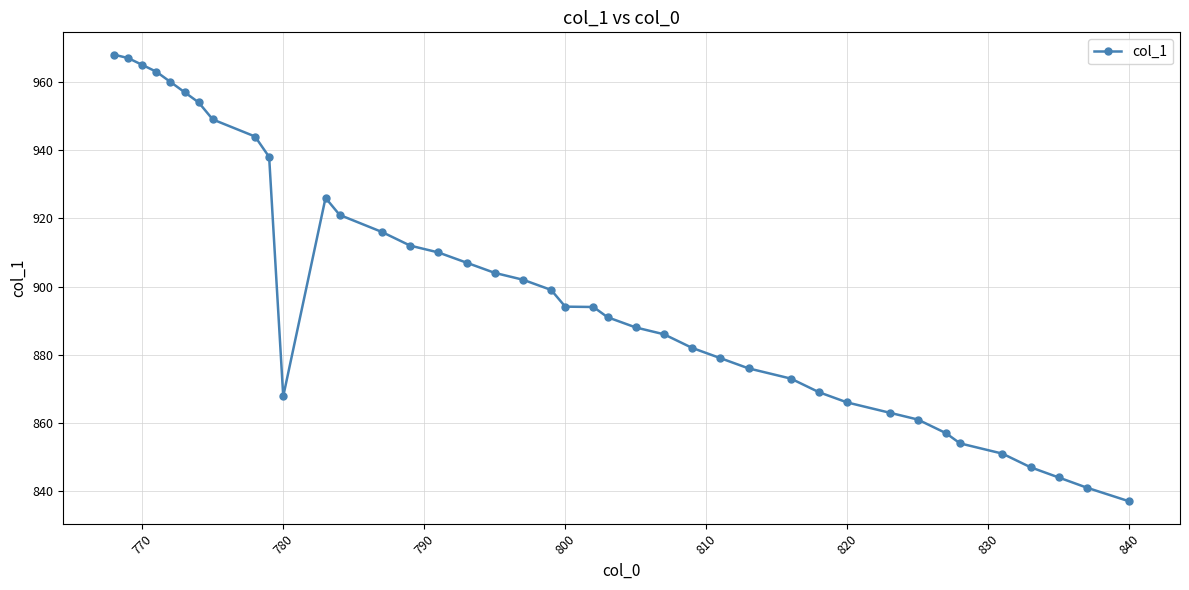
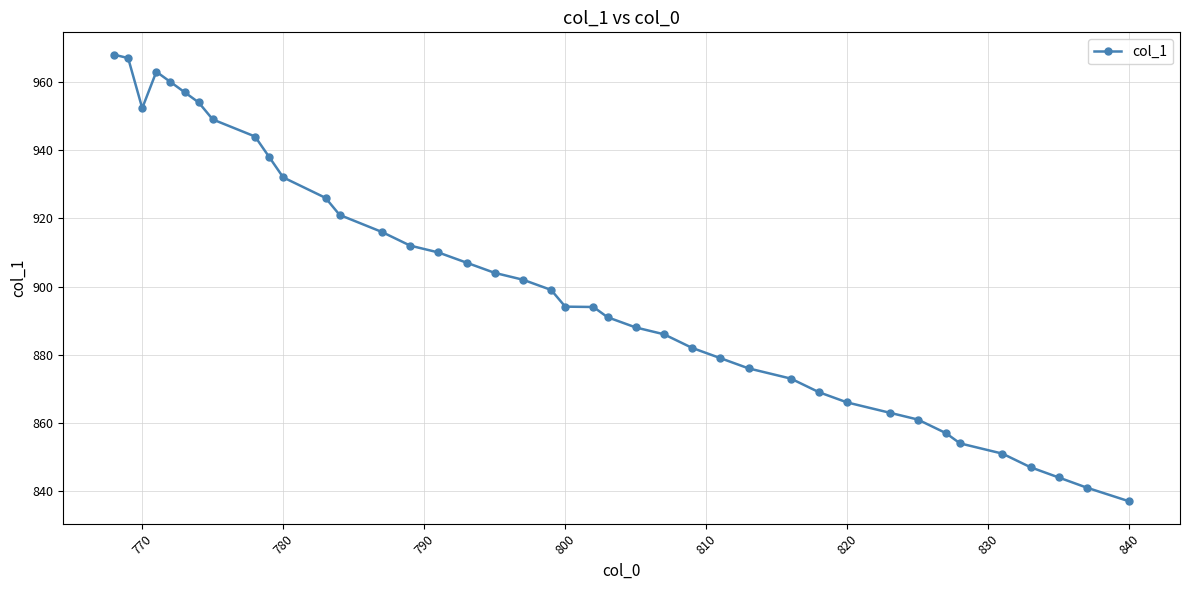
770: 965 -> 952
780: 868 -> 932
